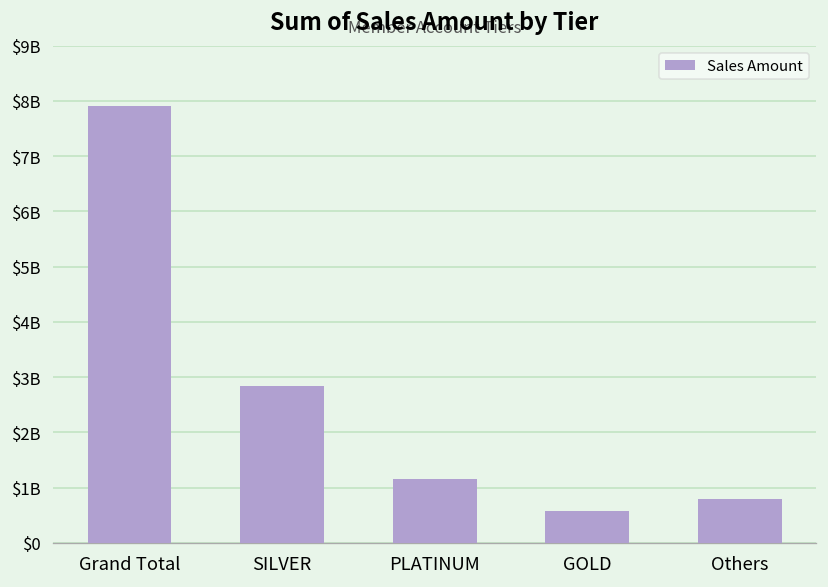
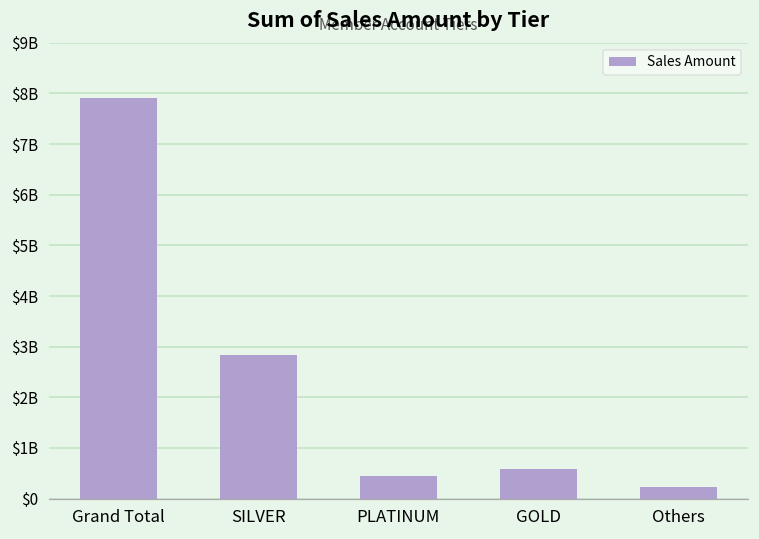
PLATINUM: $1200000000 -> $400000000
Others: $800000000 -> $200000000
